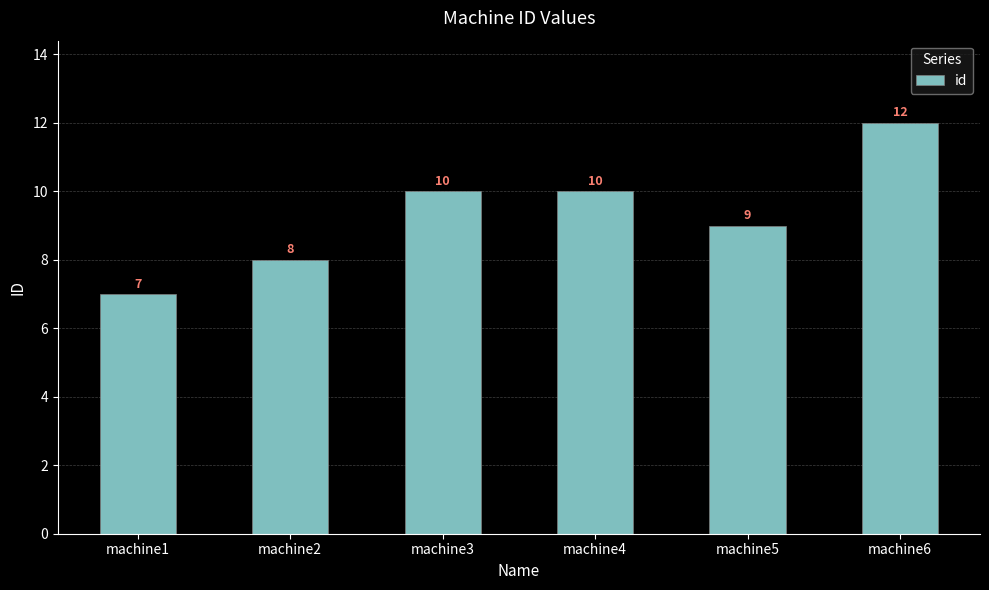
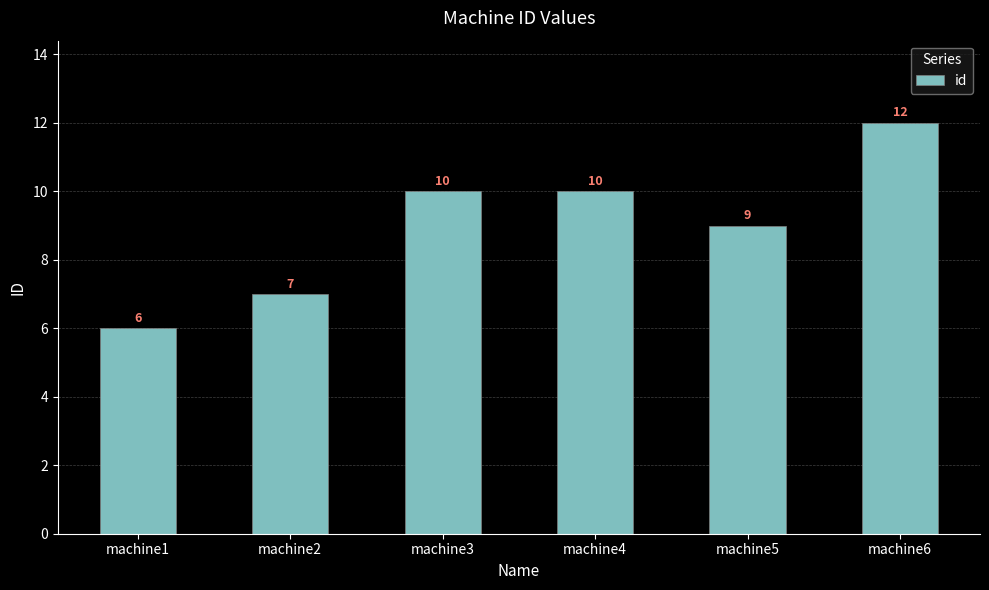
machine1: 7 -> 6
machine2: 8 -> 7
